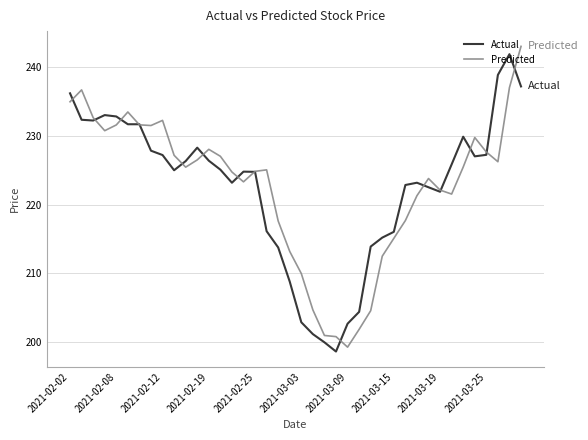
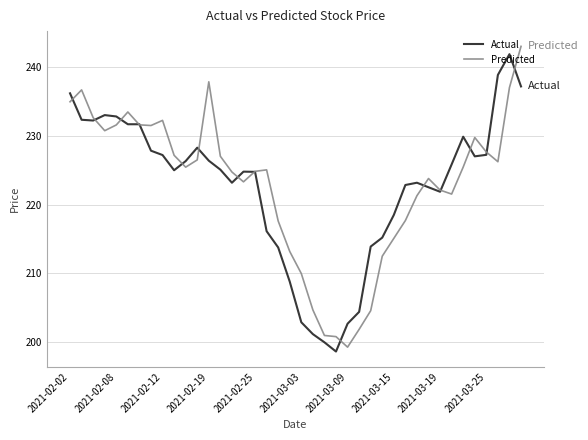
Predicted, 2021-02-19: 228 -> 238
Actual, 2021-03-15: 216 -> 218
